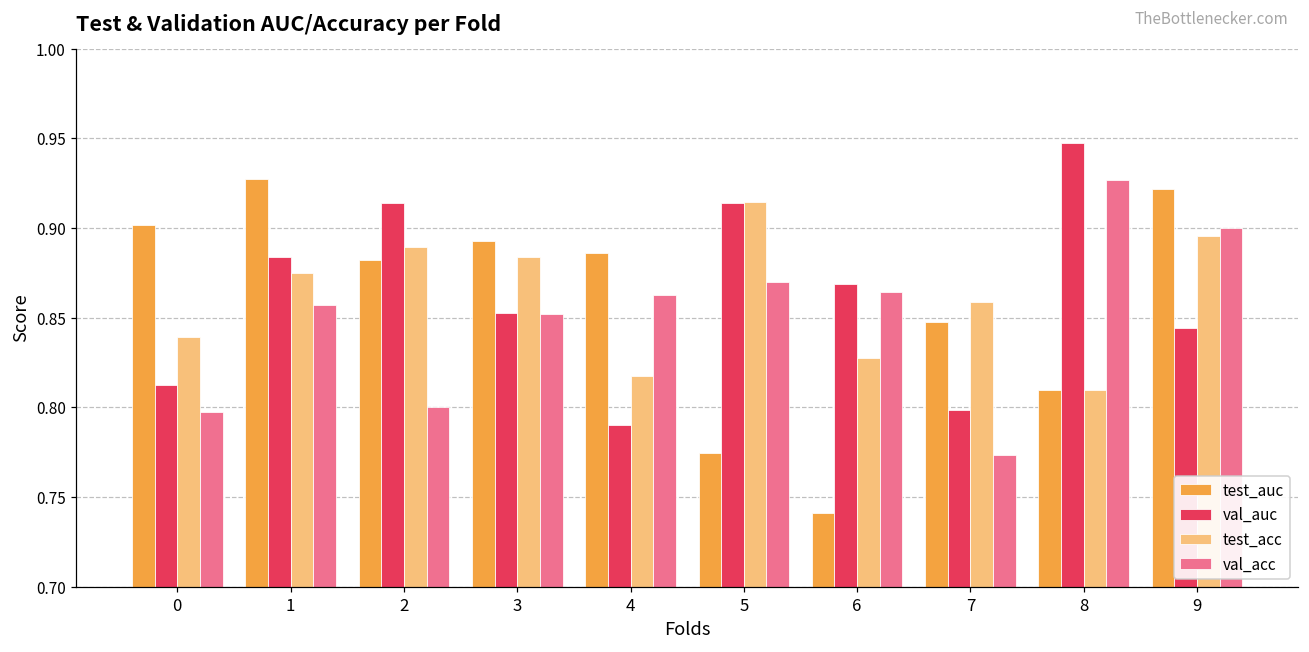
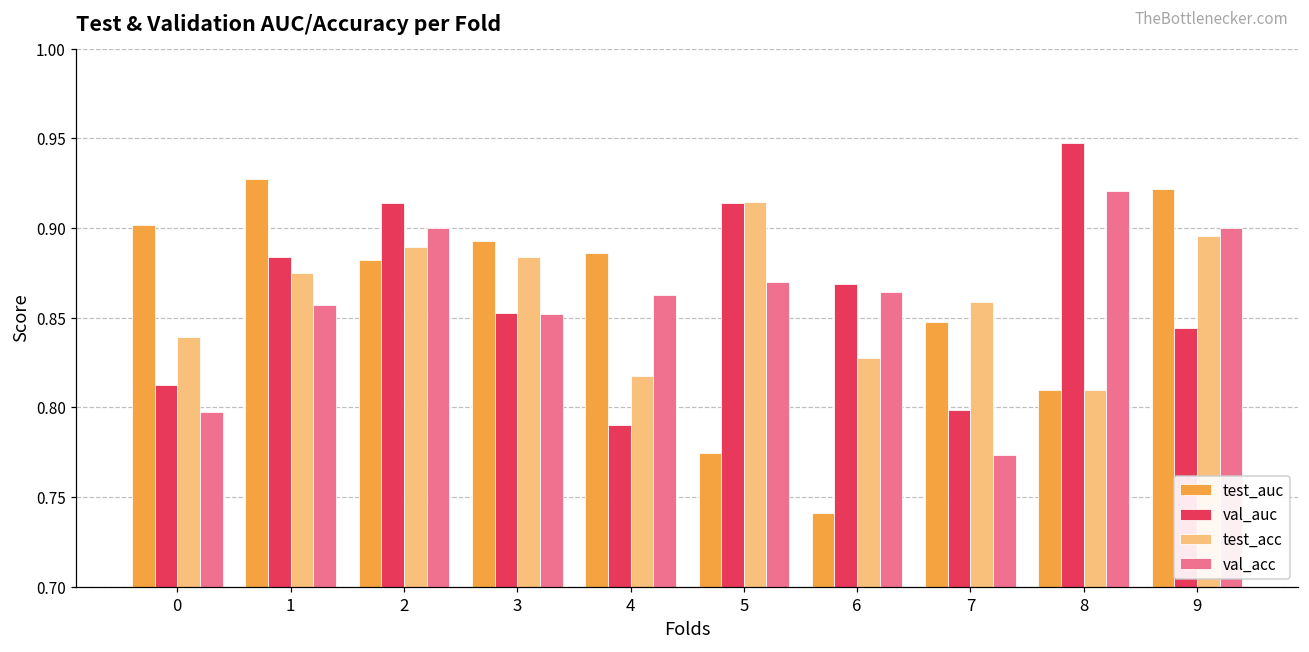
val_acc, 2: 0.8 -> 0.9
val_acc, 8: 0.927 -> 0.921
